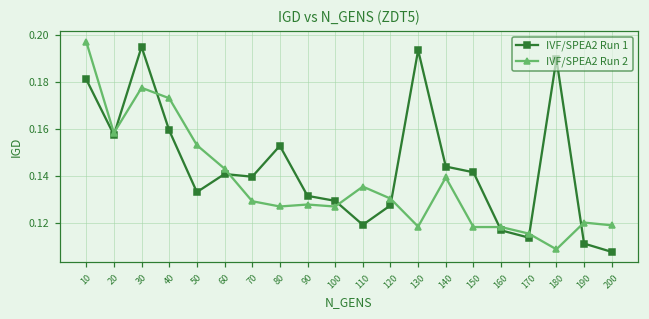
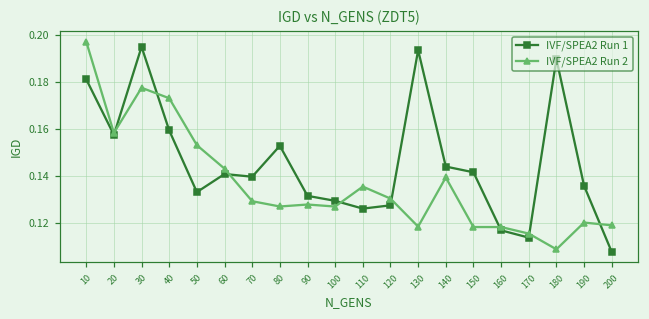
IVF/SPEA2 Run 1, 110: 0.119 -> 0.126
IVF/SPEA2 Run 1, 190: 0.111 -> 0.136
